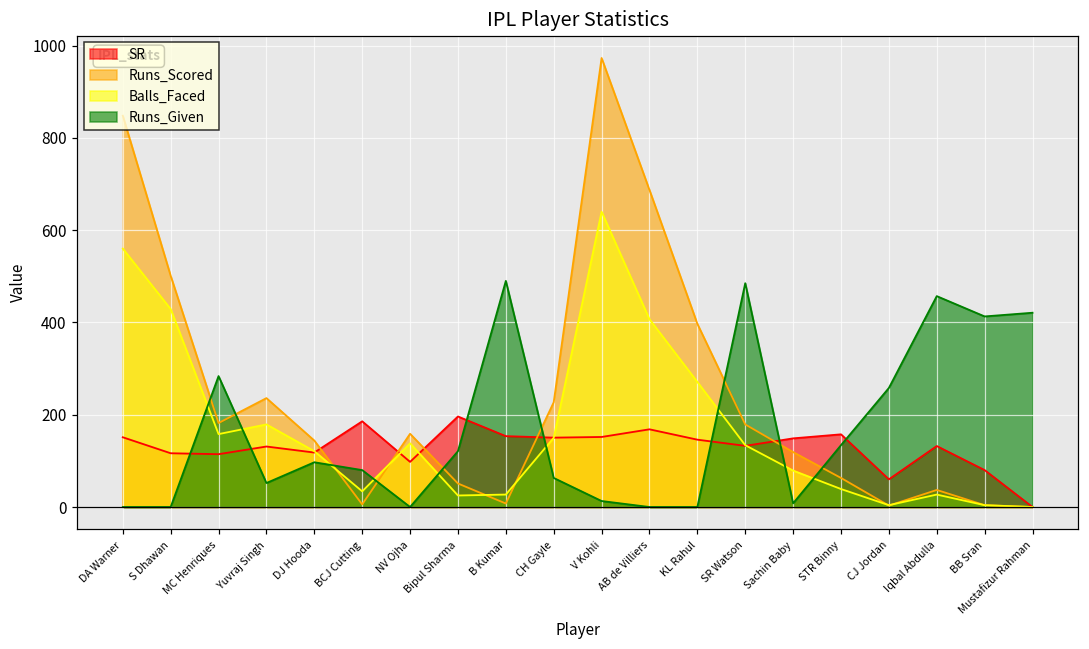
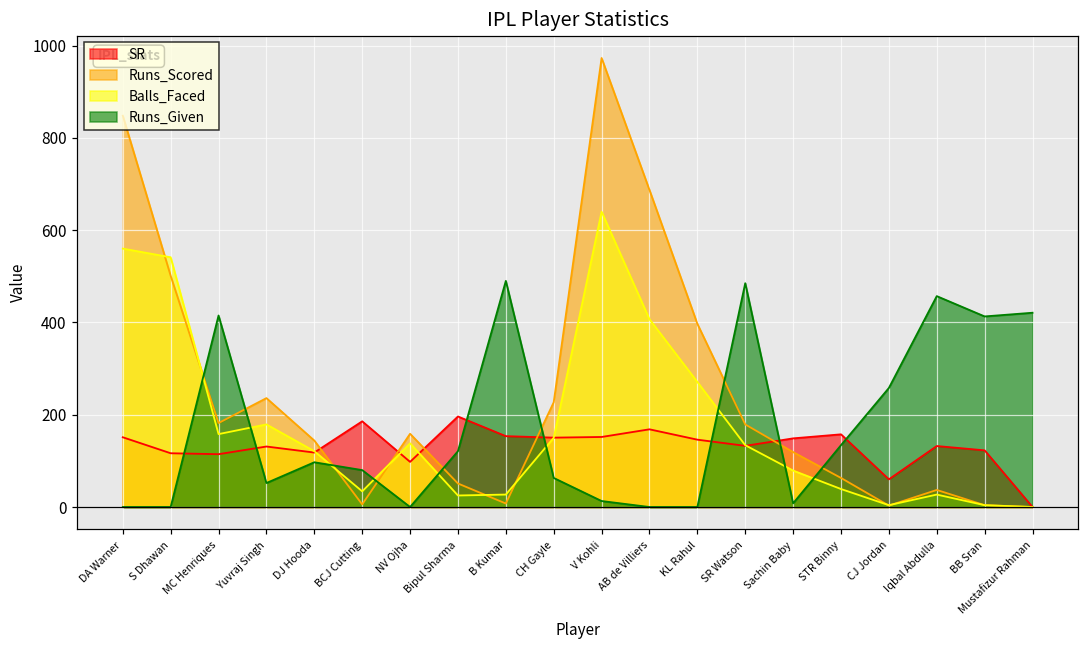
Balls_Faced, S Dhawan: 430 -> 540
Runs_Given, MC Henriques: 280 -> 420
SR, BB Sran: 80 -> 120
